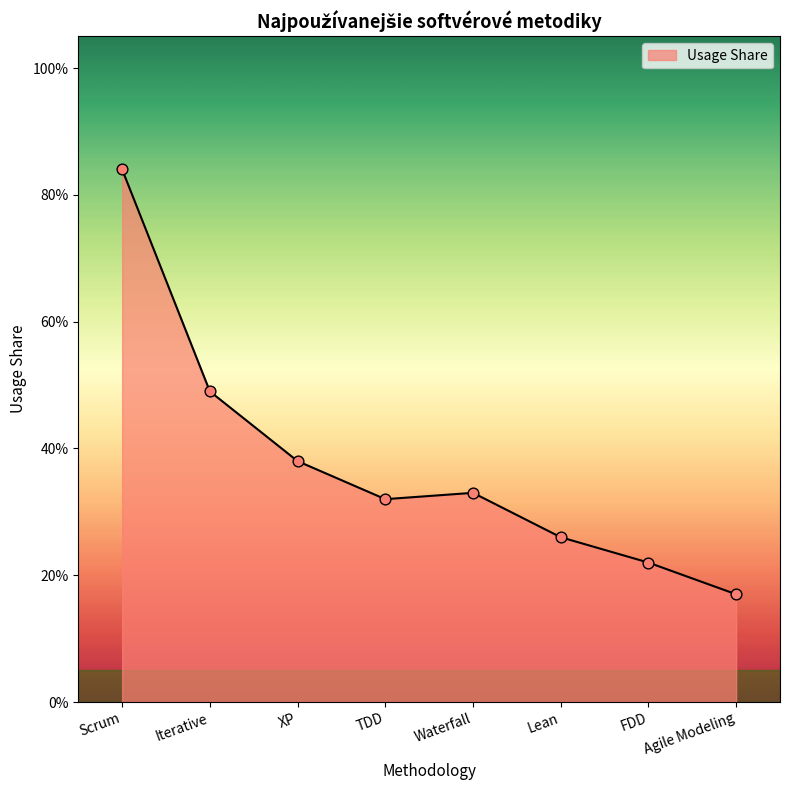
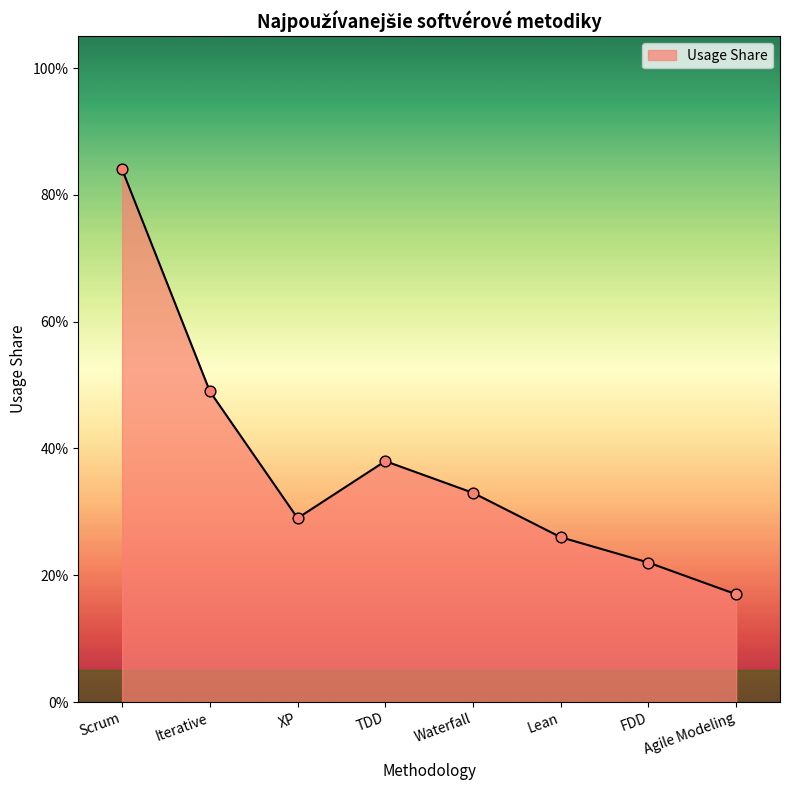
XP: 38% -> 29%
TDD: 32% -> 38%
